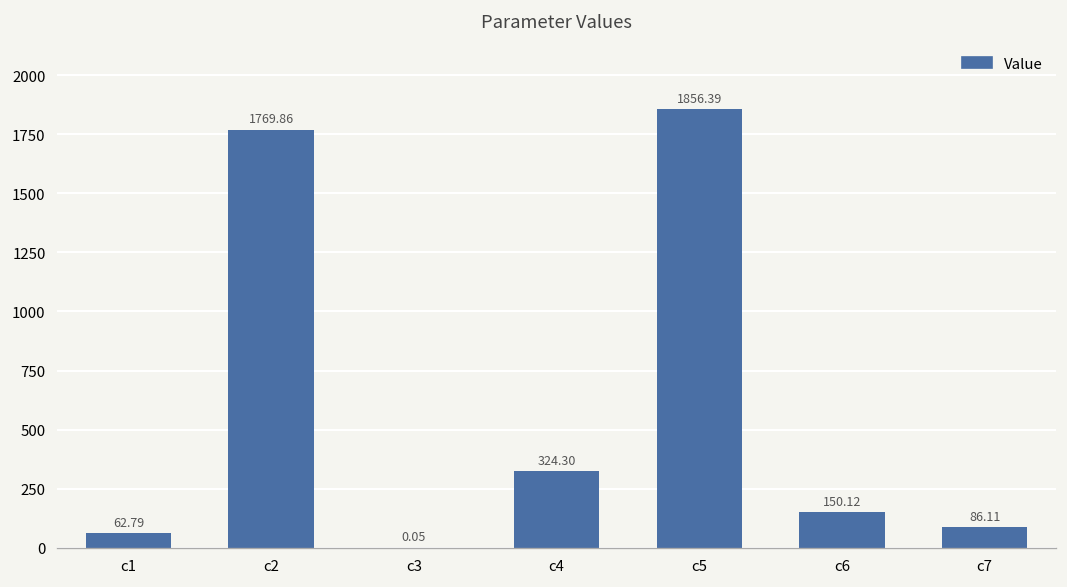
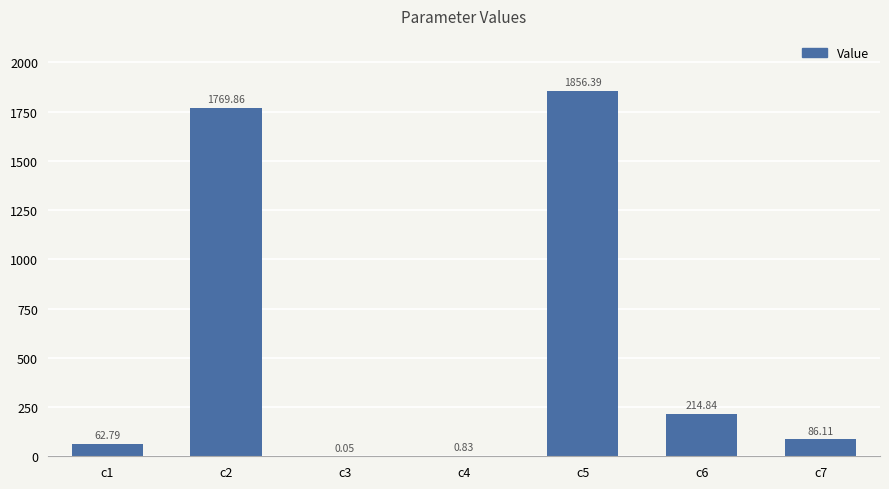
c4: 324.30 -> 0.83
c6: 150.12 -> 214.84
